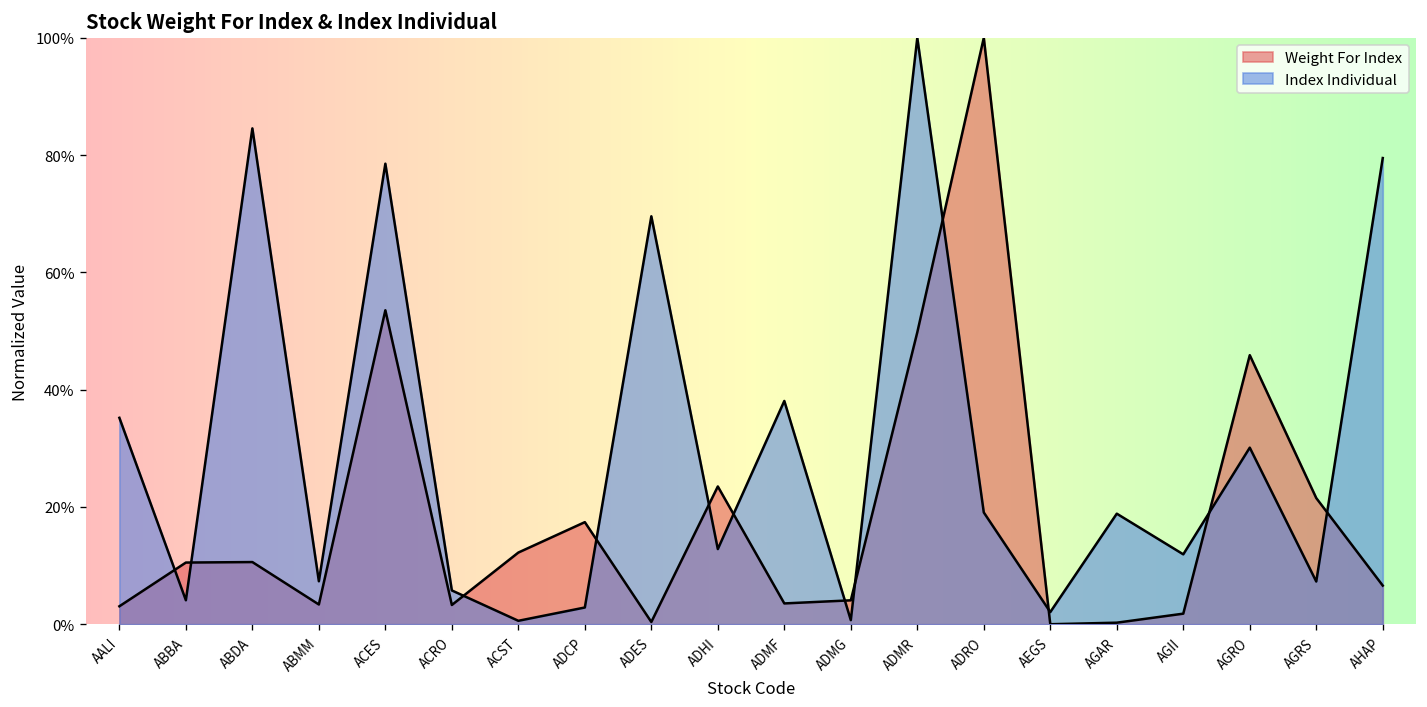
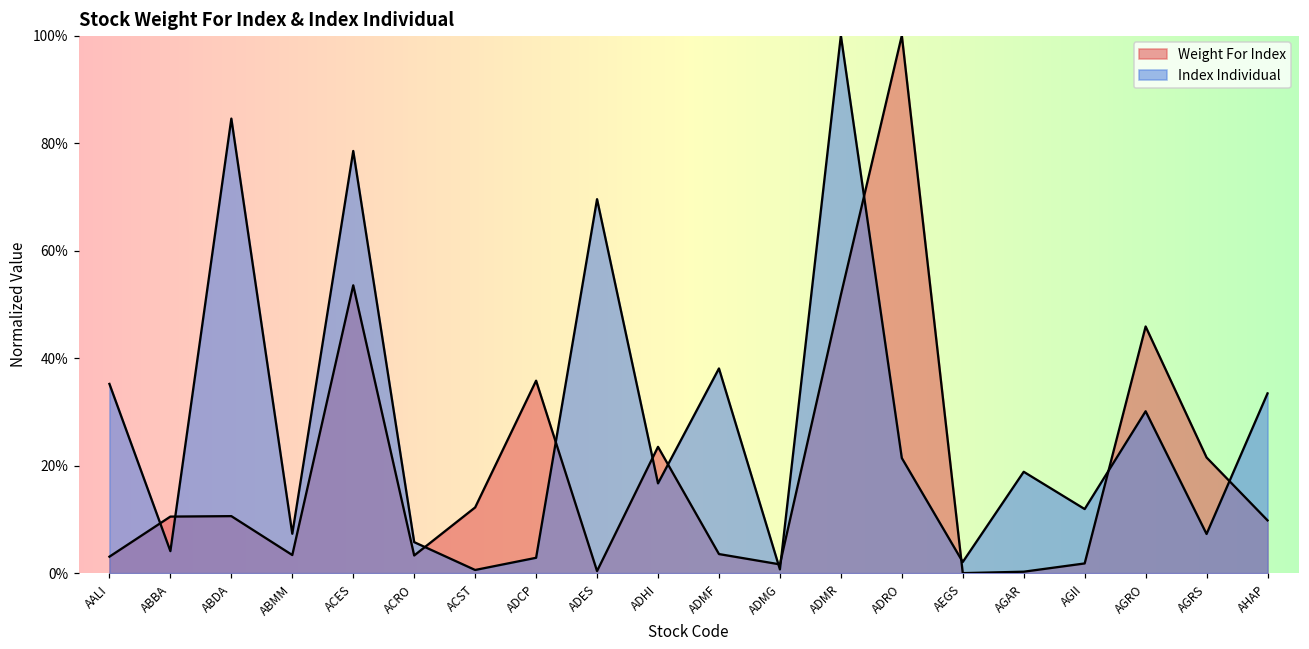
Weight For Index, ADCP: 17% -> 36%
Index Individual, ADHI: 13% -> 17%
Weight For Index, ADMG: 4% -> 2%
Weight For Index, ADMR: 50% -> 52%
Index Individual, ADRO: 19% -> 21%
Weight For Index, AHAP: 7% -> 10%
Index Individual, AHAP: 79% -> 33%
